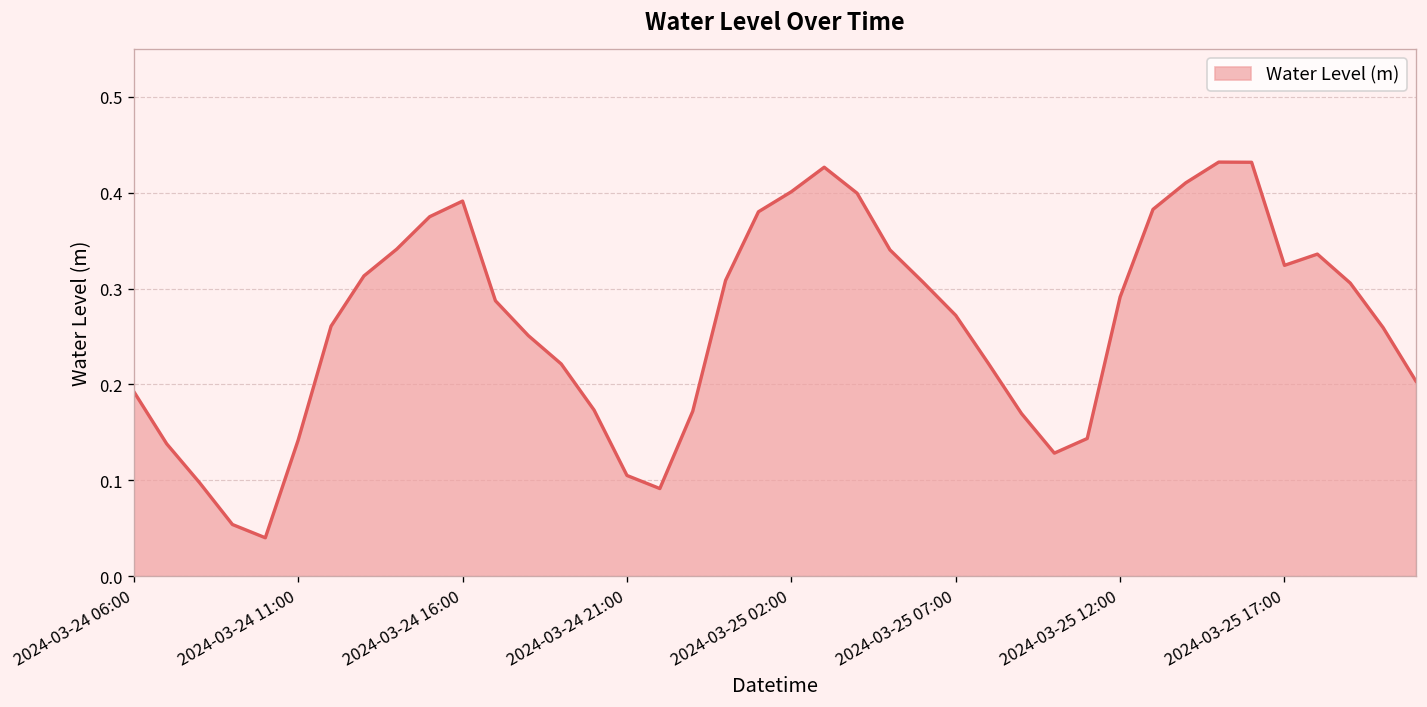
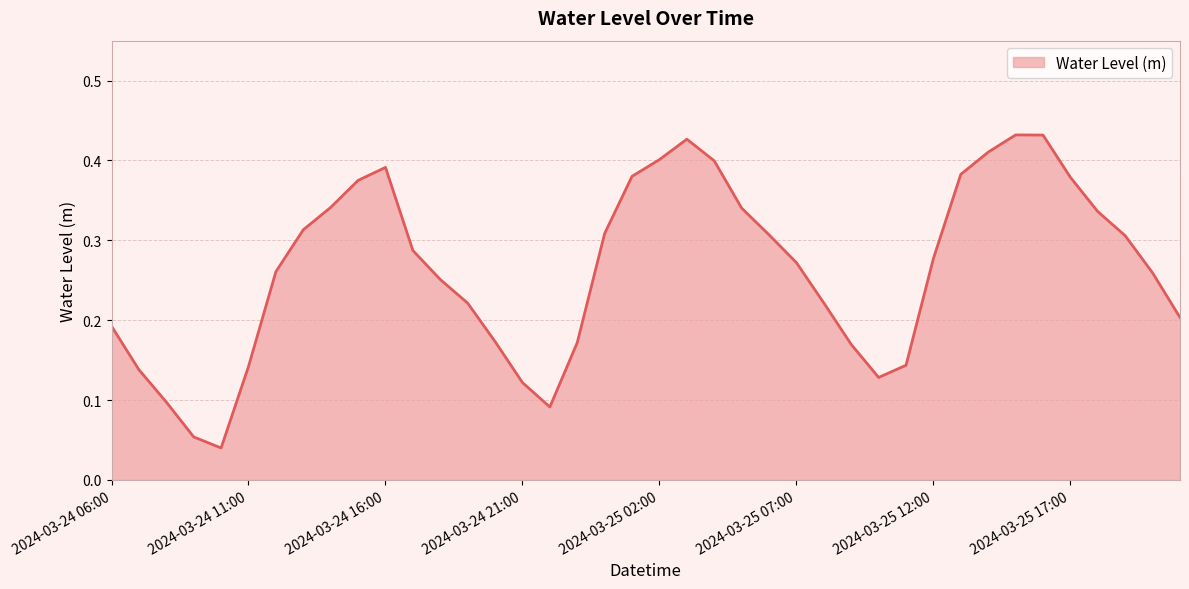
2024-03-24 21:00: 0.11 -> 0.12
2024-03-25 12:00: 0.29 -> 0.28
2024-03-25 17:00: 0.32 -> 0.38
